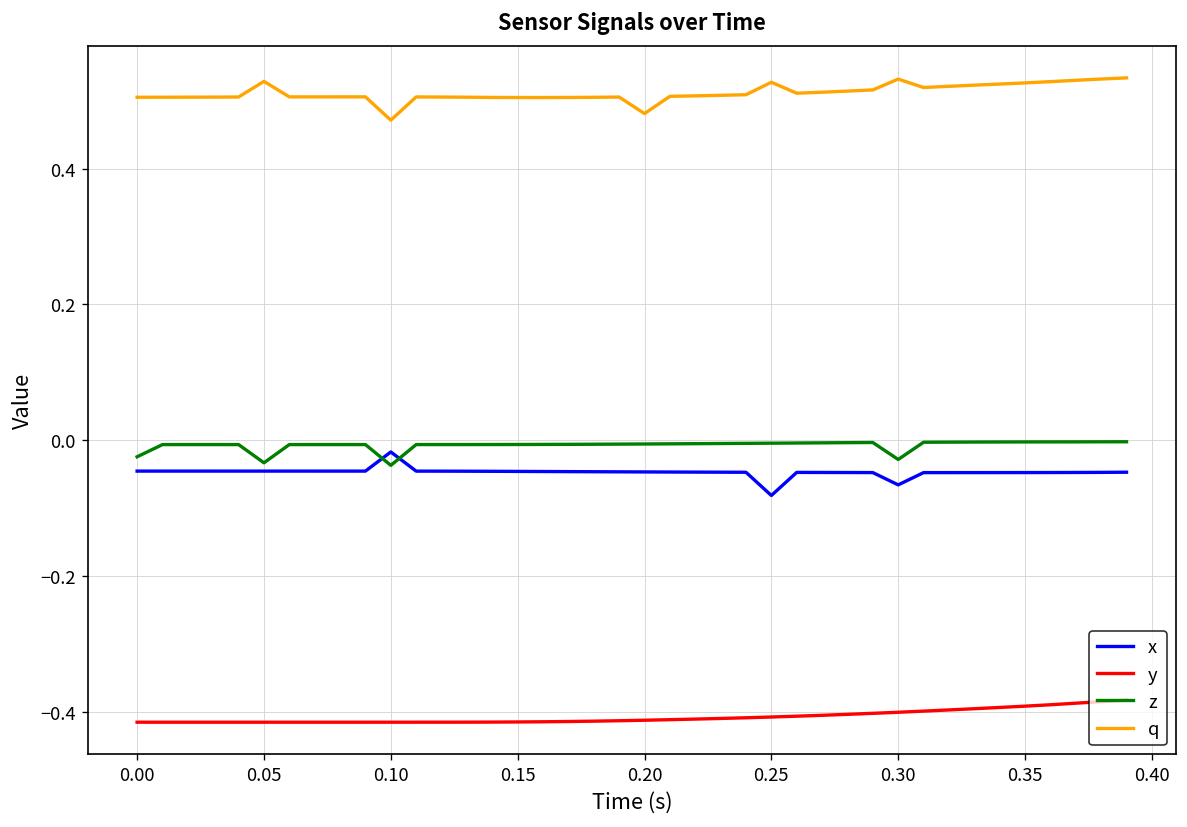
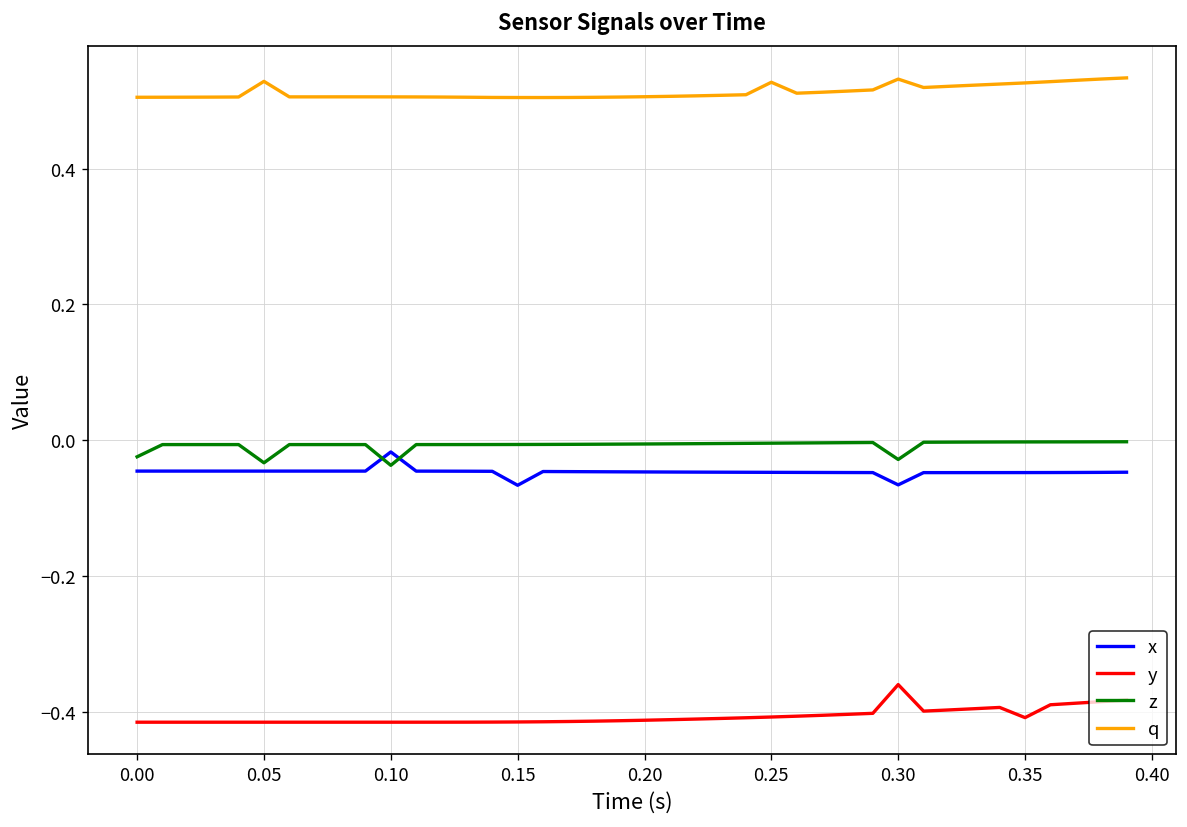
q, 0.10: 0.47 -> 0.51
x, 0.15: -0.05 -> -0.07
q, 0.20: 0.48 -> 0.51
x, 0.25: -0.08 -> -0.05
y, 0.30: -0.40 -> -0.36
y, 0.35: -0.39 -> -0.41
